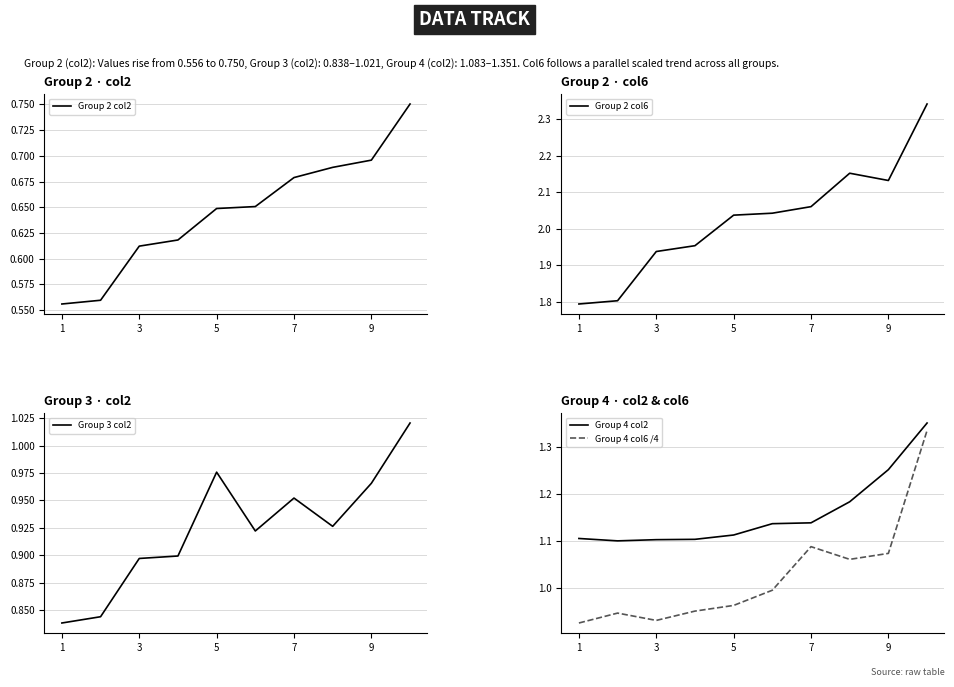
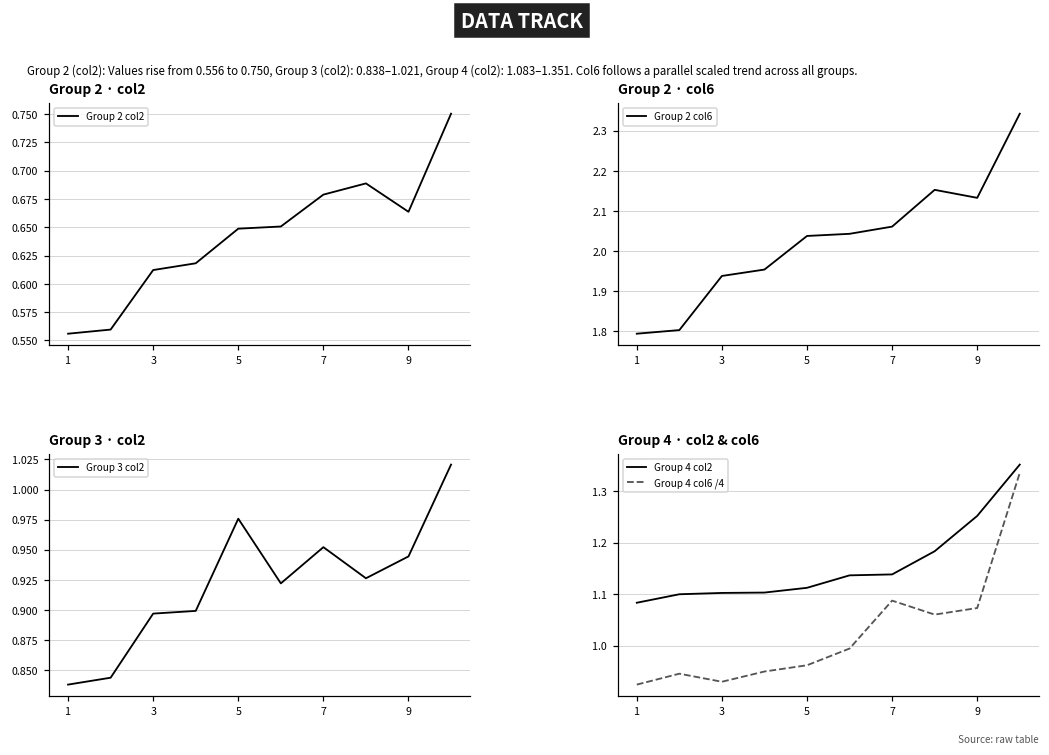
Group 2 · col2, 9: 0.696 -> 0.664
Group 3 · col2, 9: 0.966 -> 0.944
Group 4 · col2 & col6, Group 4 col2, 1: 1.10 -> 1.08
